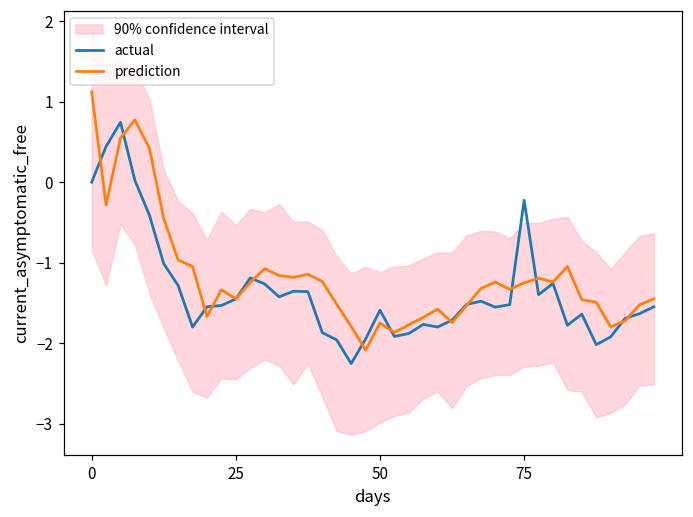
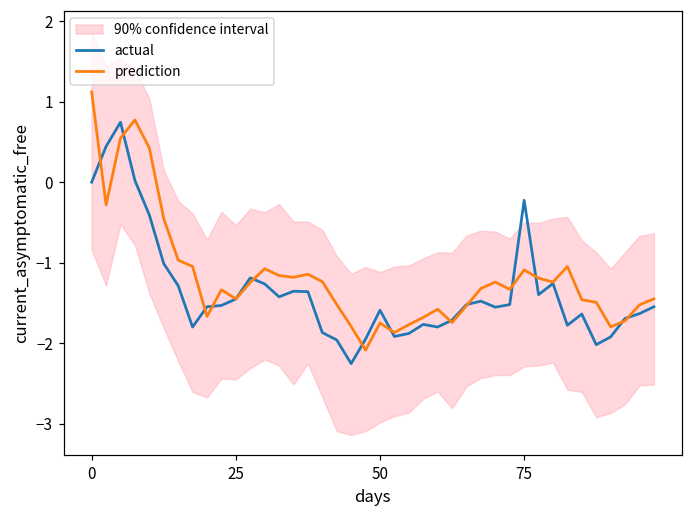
prediction, 75: -1.3 -> -1.1
